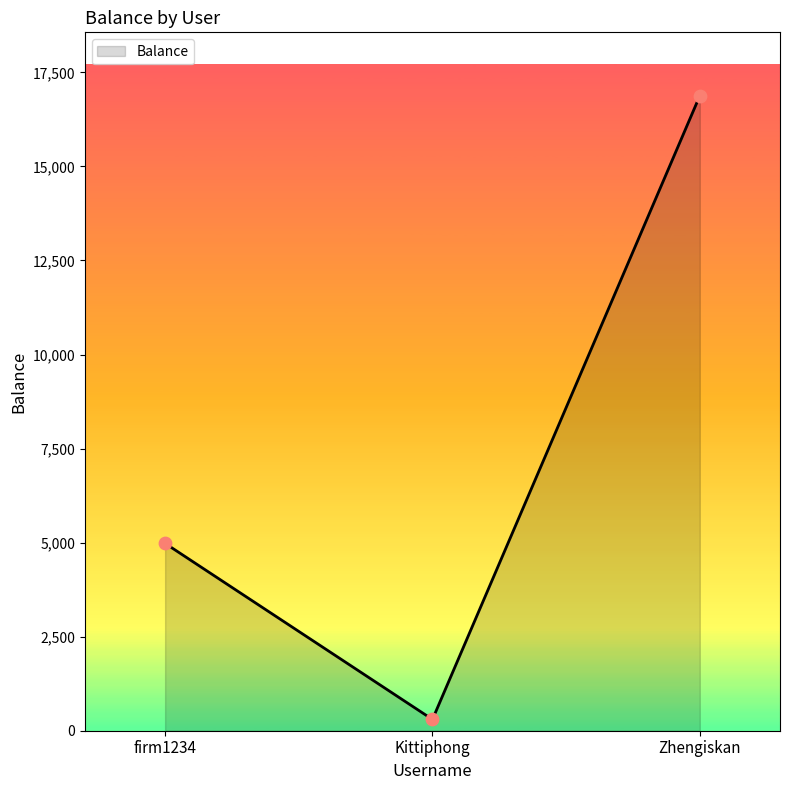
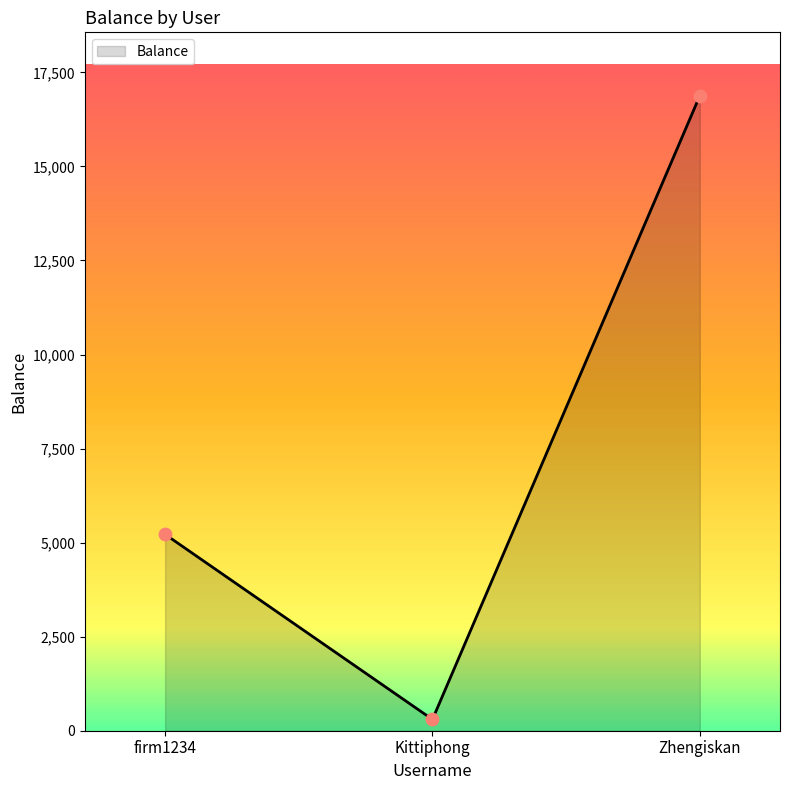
firm1234: 5,000 -> 5,200
